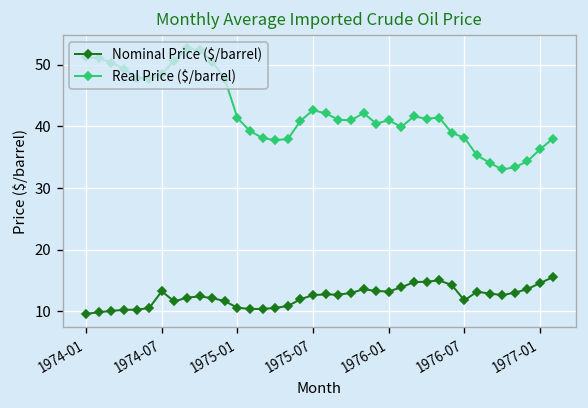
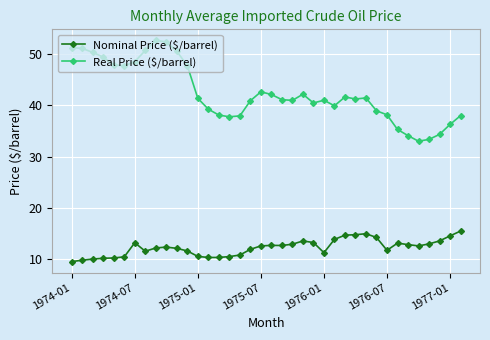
Nominal Price ($/barrel), 1976-01: 13 -> 11
